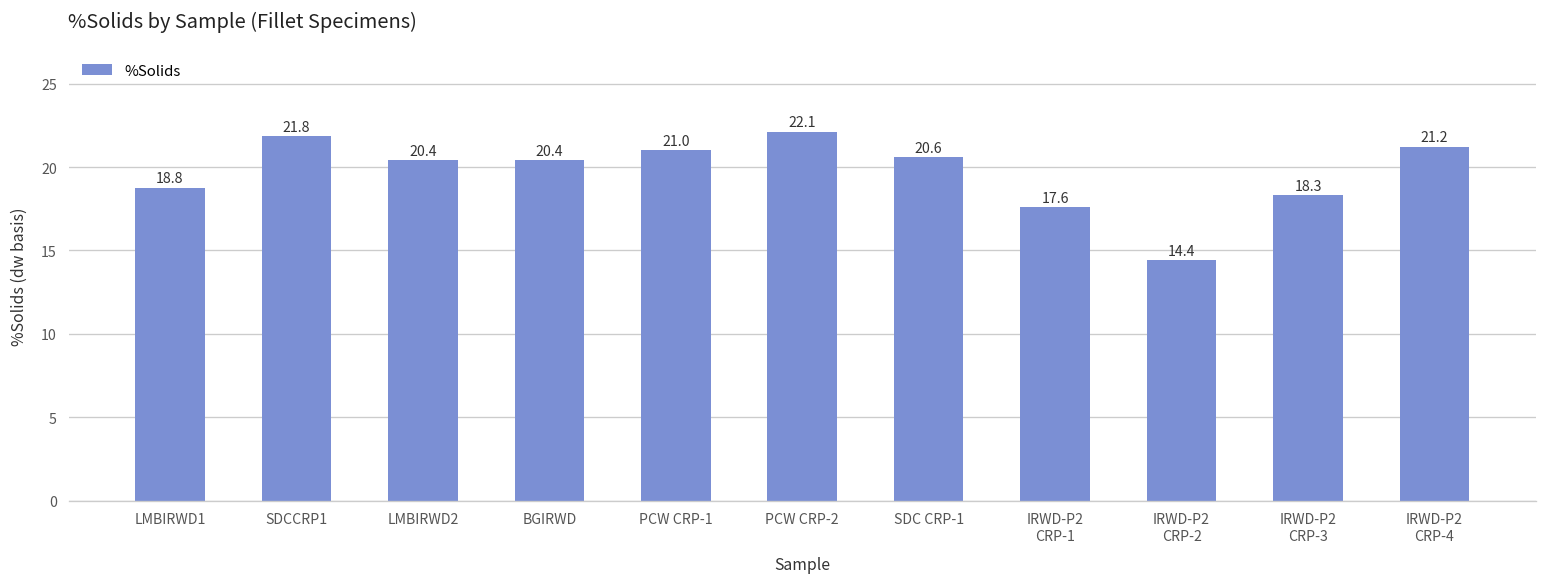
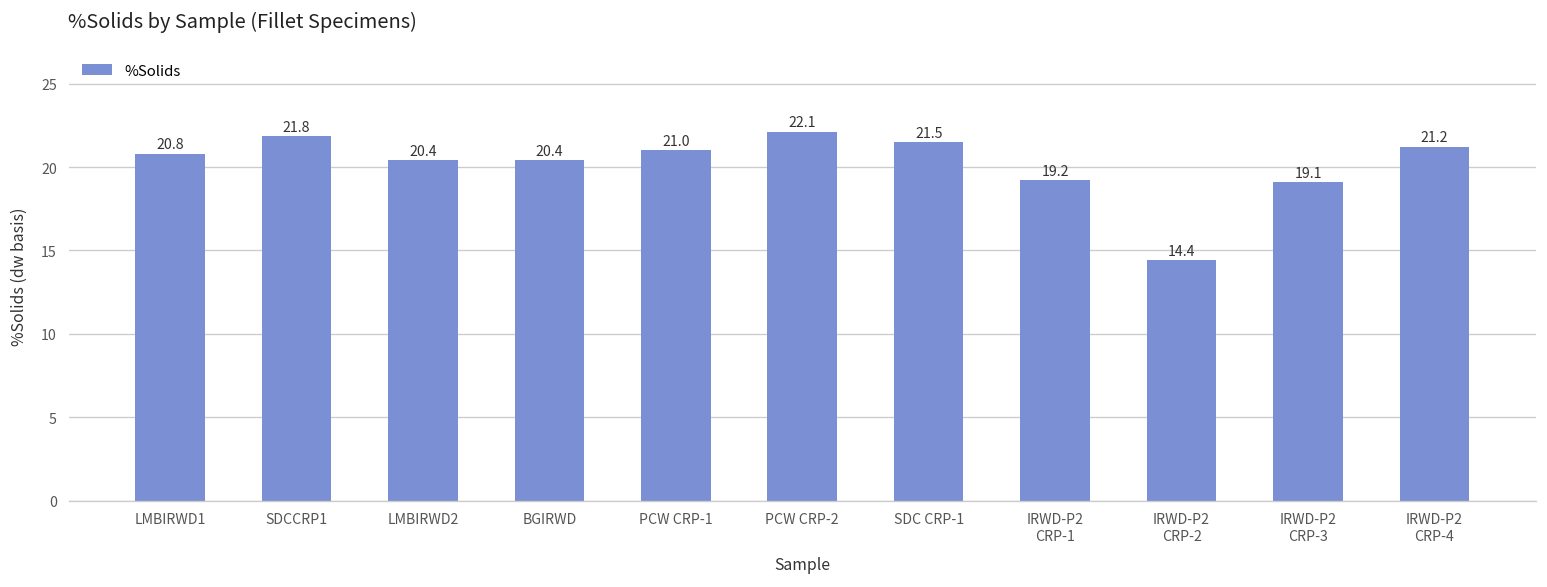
LMBIRWD1: 18.8 -> 20.8
SDC CRP-1: 20.6 -> 21.5
IRWD-P2 CRP-1: 17.6 -> 19.2
IRWD-P2 CRP-3: 18.3 -> 19.1
